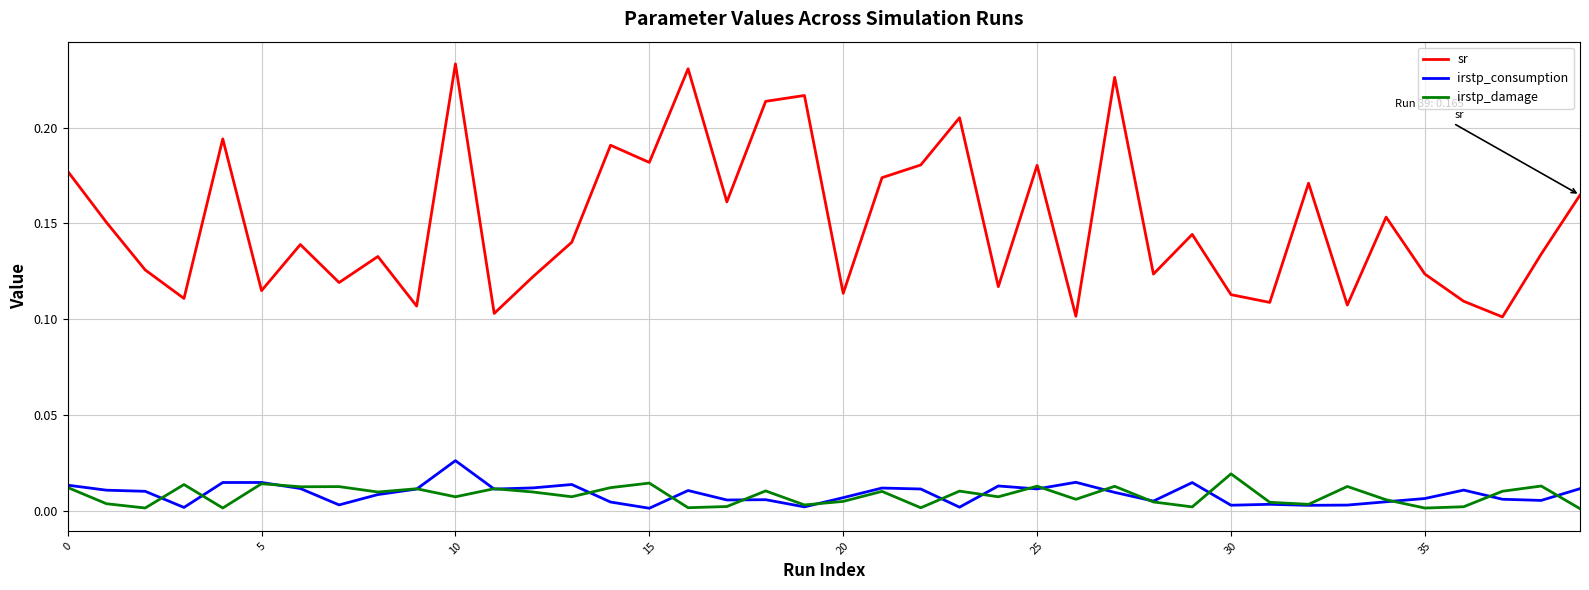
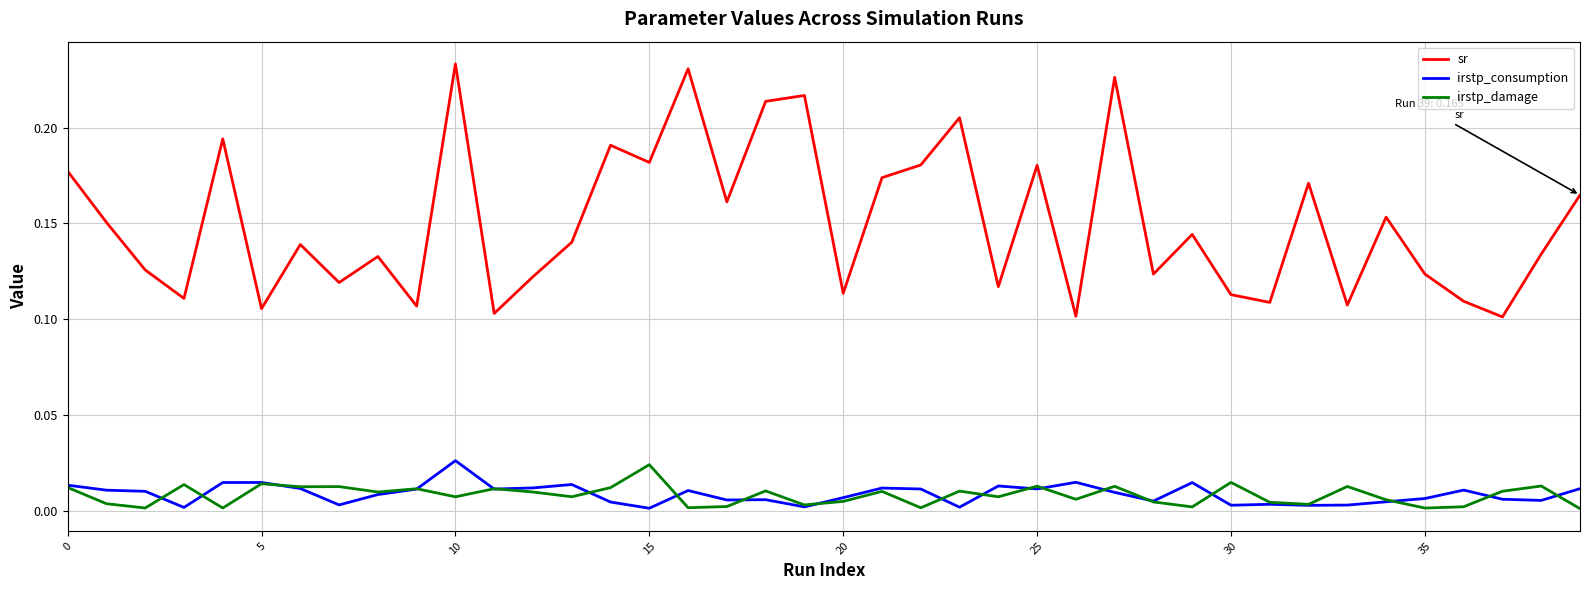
sr, 5: 0.115 -> 0.105
irstp_damage, 15: 0.014 -> 0.024
irstp_damage, 30: 0.019 -> 0.015
